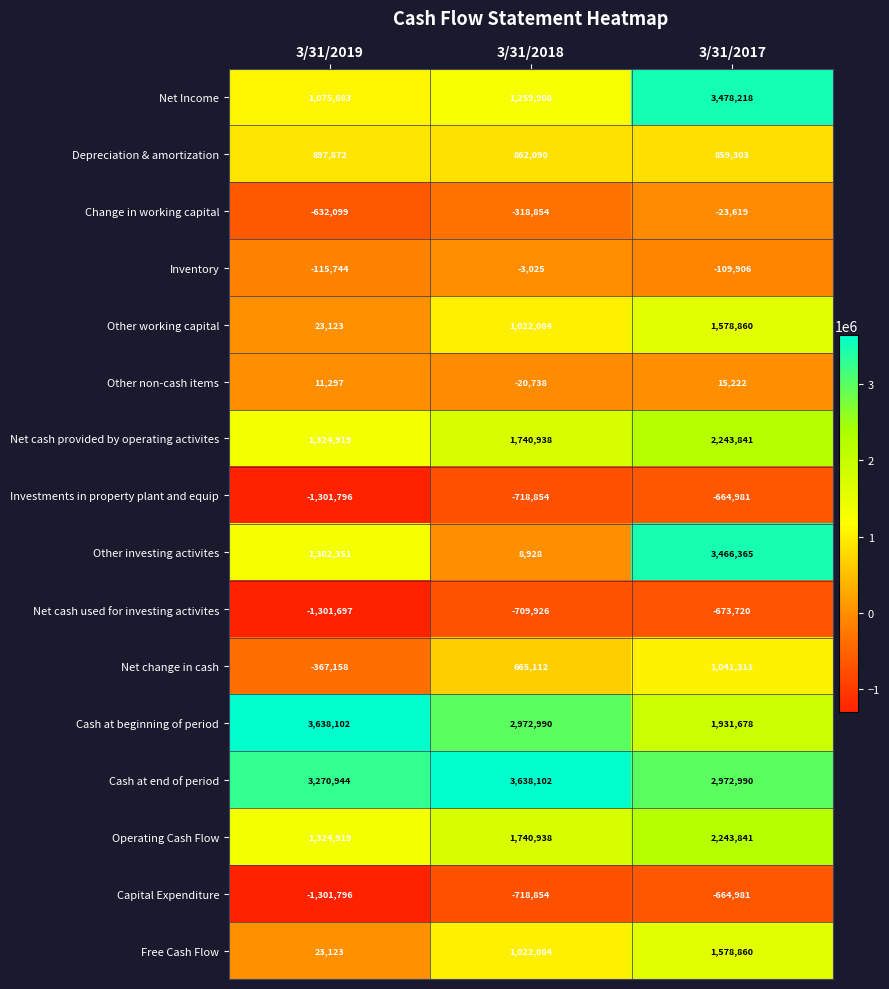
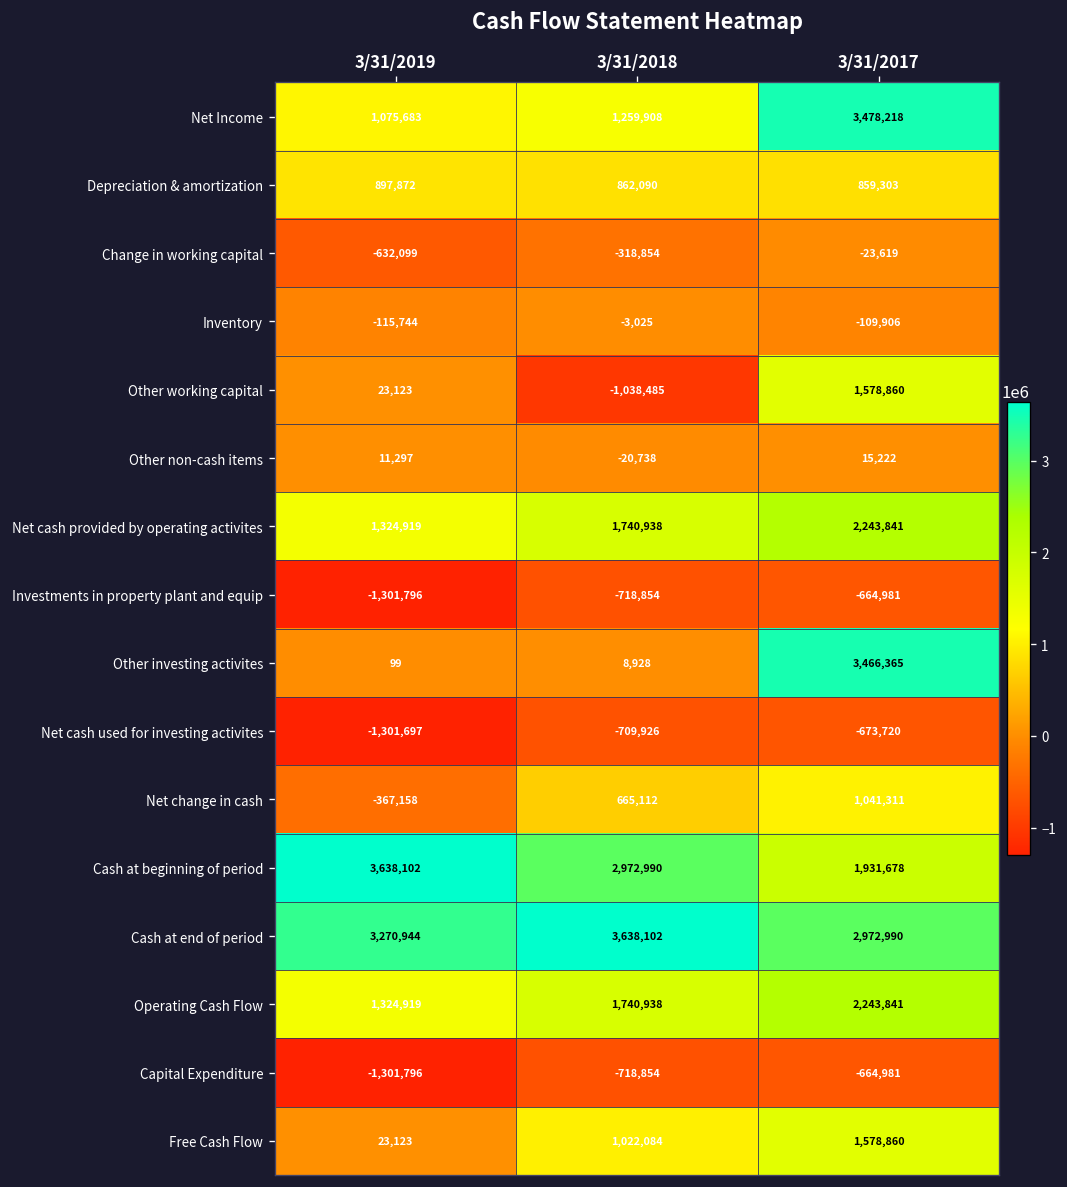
Other working capital, 3/31/2018: 1,022,084 -> -1,038,485
Other investing activites, 3/31/2019: 1,302,351 -> 99
